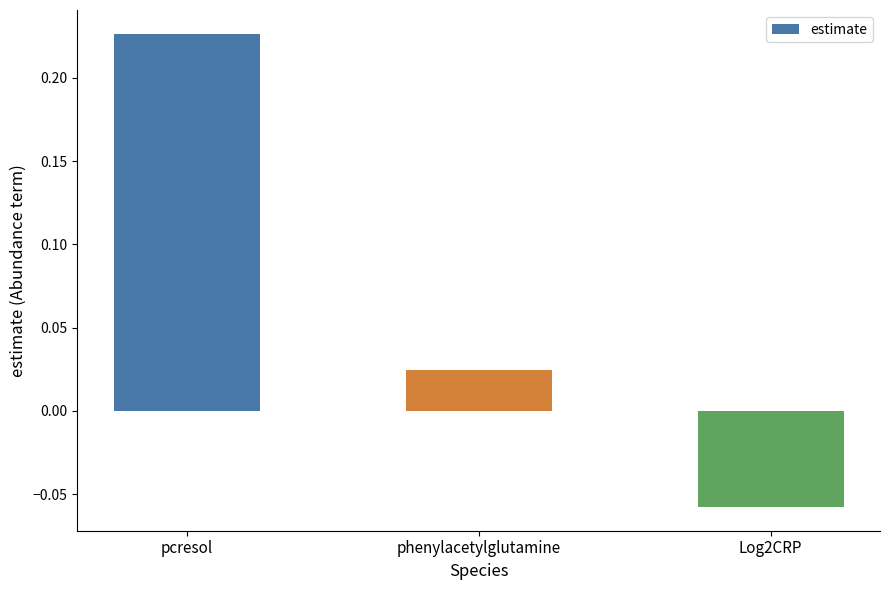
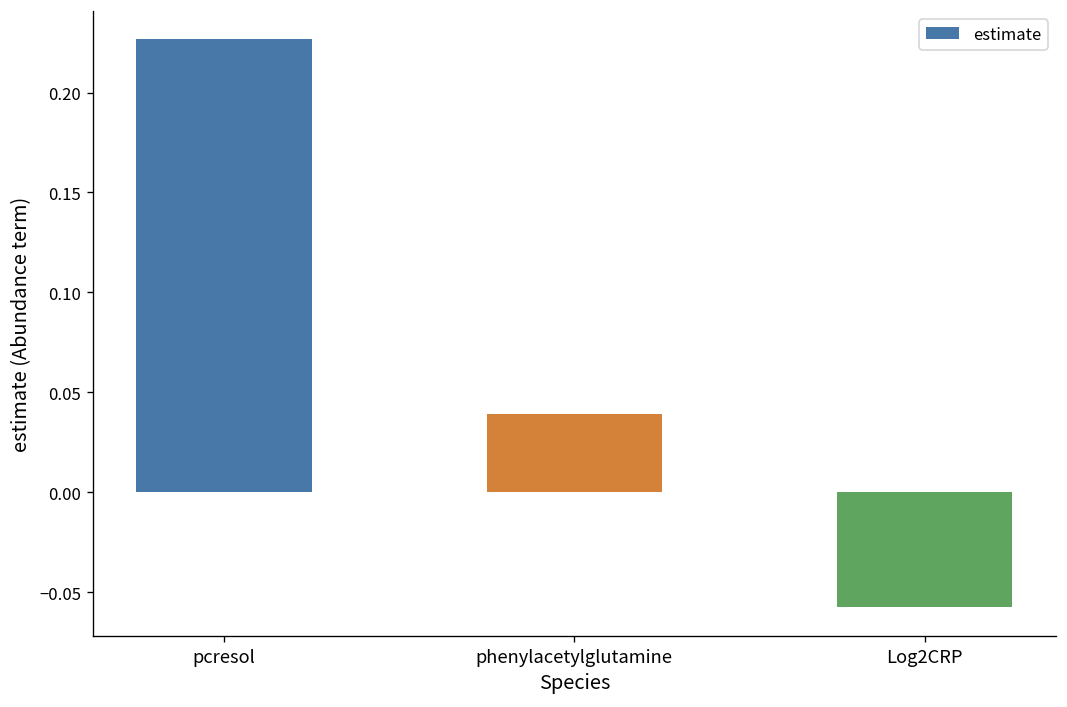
phenylacetylglutamine: 0.025 -> 0.039
